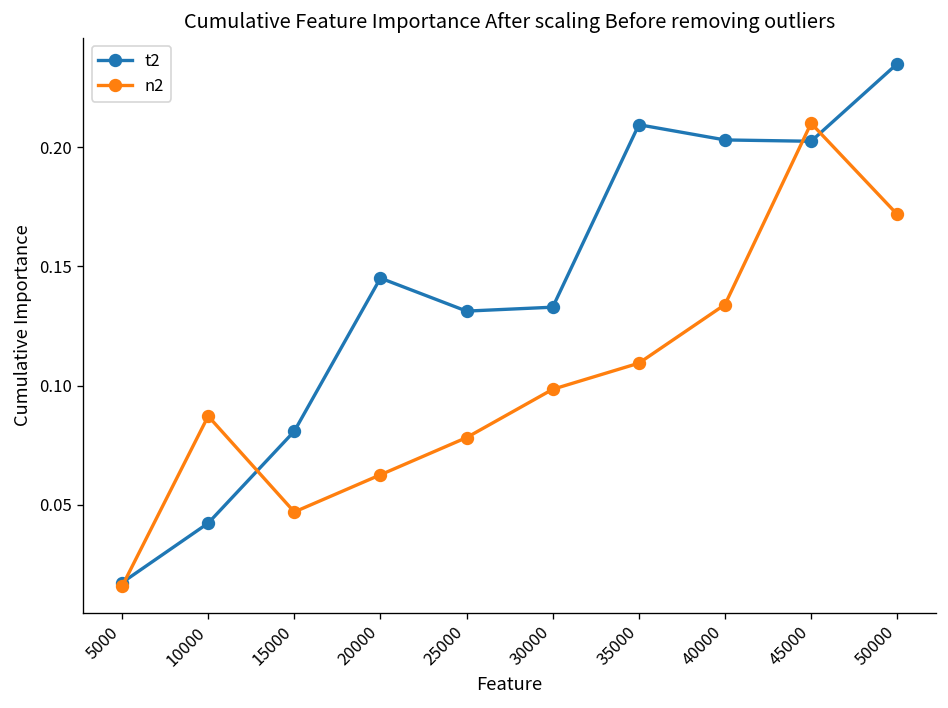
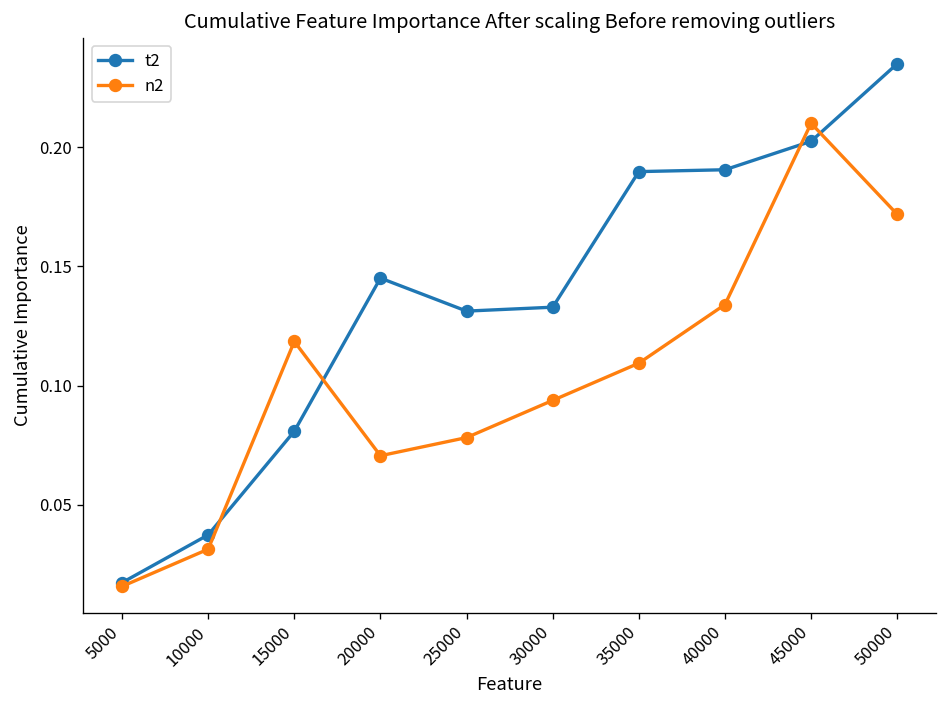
t2, 10000: 0.042 -> 0.037
n2, 10000: 0.087 -> 0.031
n2, 15000: 0.047 -> 0.119
n2, 20000: 0.063 -> 0.071
n2, 30000: 0.098 -> 0.094
t2, 35000: 0.210 -> 0.190
t2, 40000: 0.203 -> 0.191
